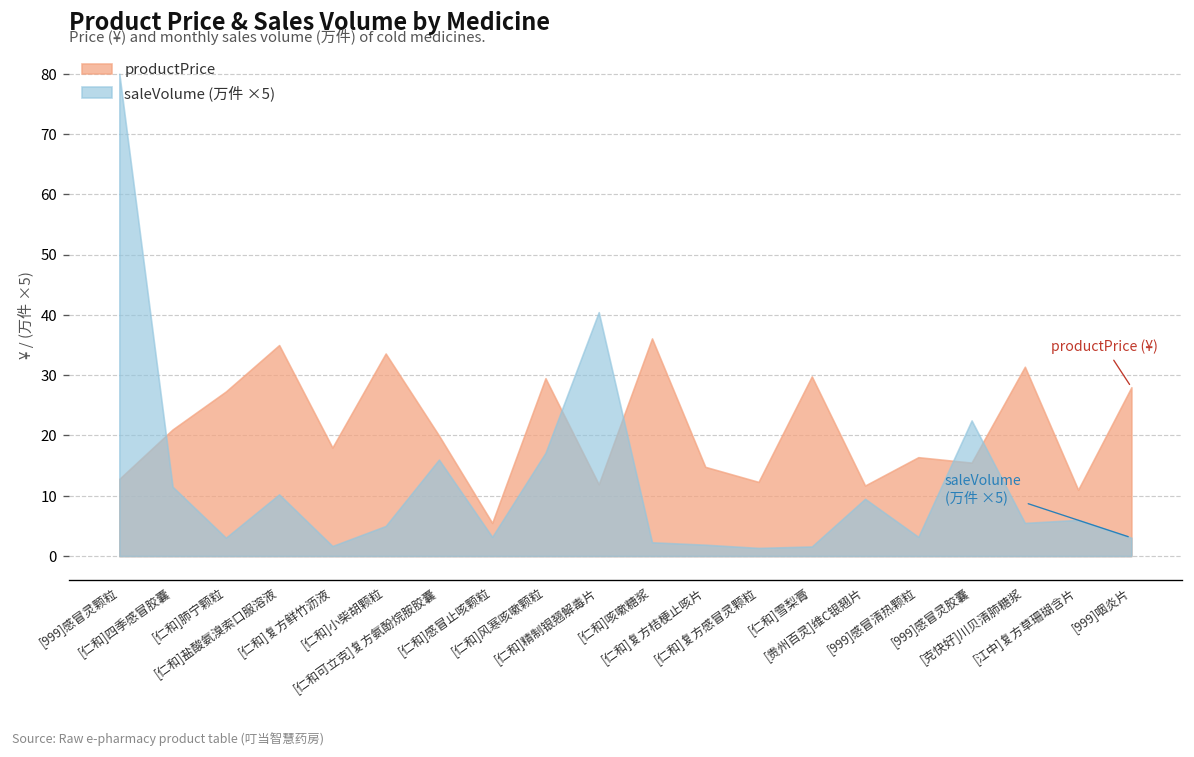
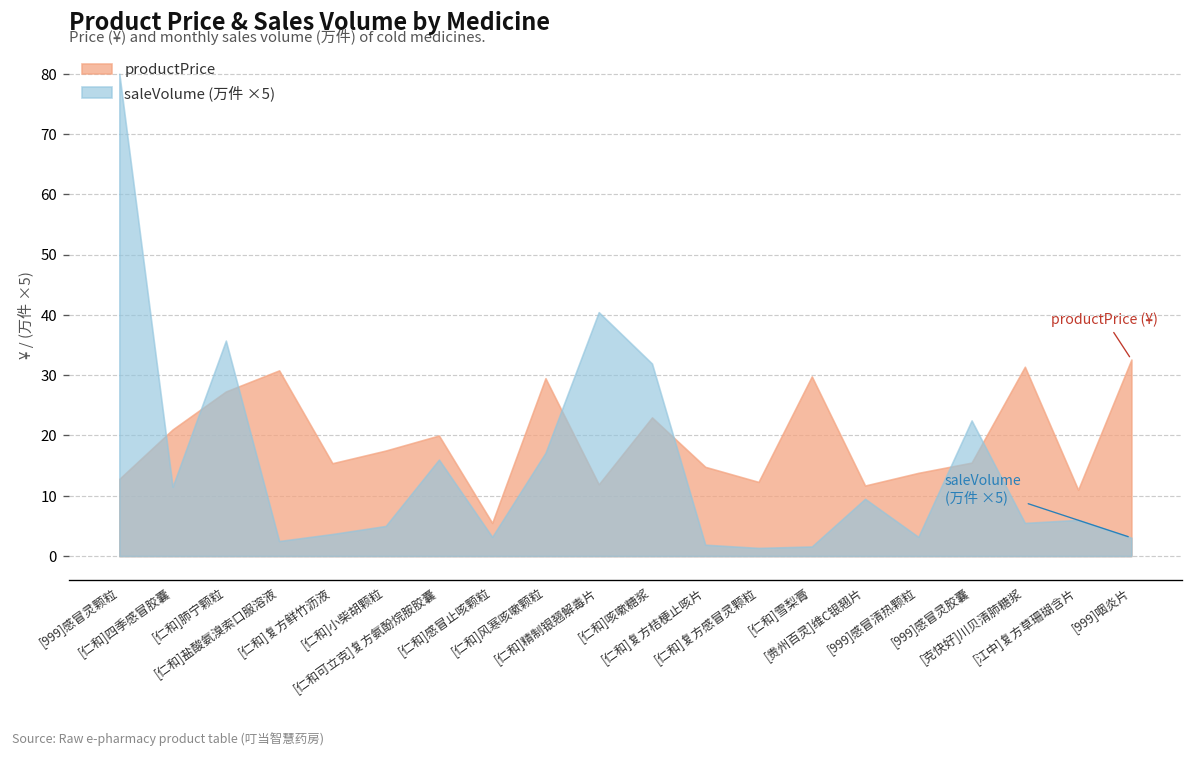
saleVolume (万件 ×5), [仁和]肺宁颗粒: 3 -> 36
productPrice, [仁和]盐酸氨溴索口服溶液: 35 -> 31
saleVolume (万件 ×5), [仁和]盐酸氨溴索口服溶液: 10 -> 2
productPrice, [仁和]复方鲜竹沥液: 18 -> 15
saleVolume (万件 ×5), [仁和]复方鲜竹沥液: 2 -> 4
productPrice, [仁和]小柴胡颗粒: 34 -> 18
productPrice, [仁和]咳嗽糖浆: 36 -> 23
saleVolume (万件 ×5), [仁和]咳嗽糖浆: 2 -> 32
productPrice, [999]感冒清热颗粒: 16 -> 14
productPrice, [999]咽炎片: 28 -> 33
